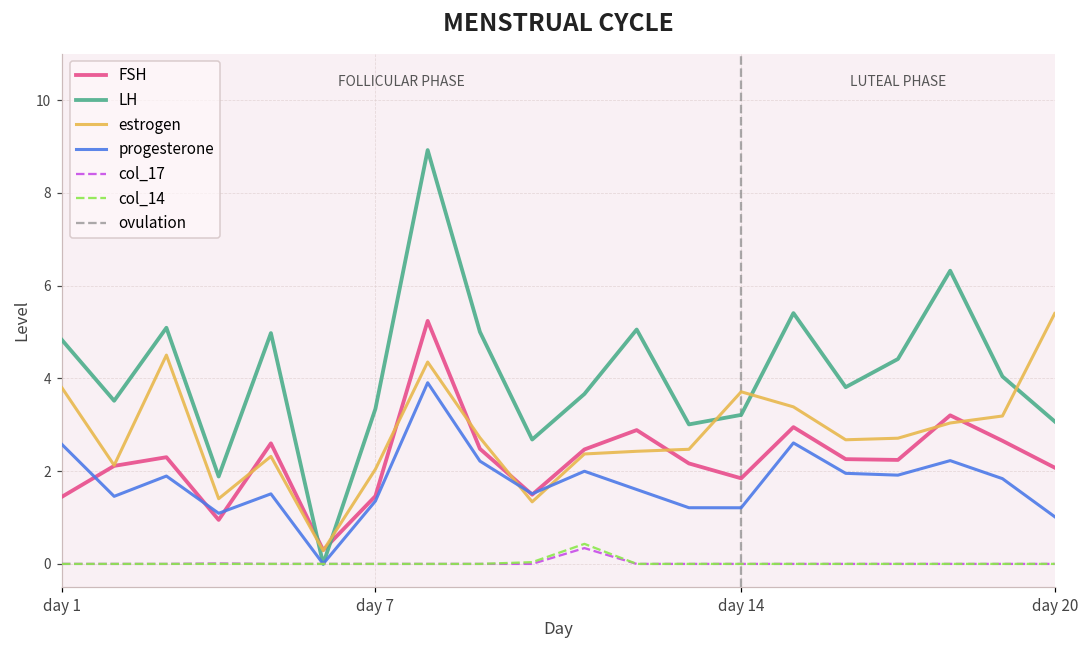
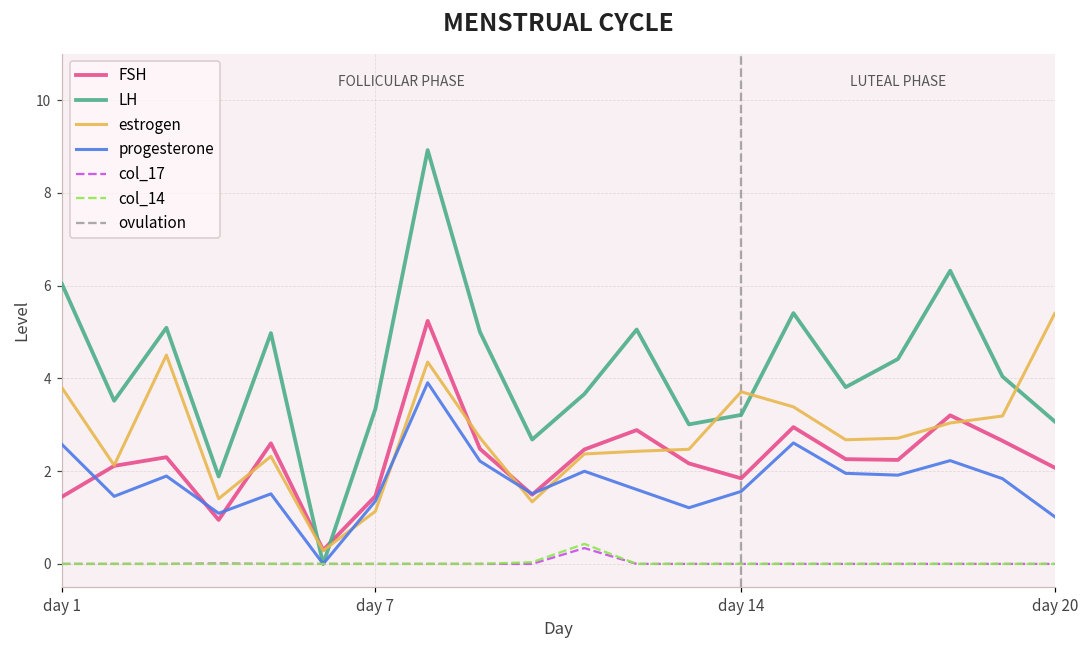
LH, day 1: 4.8 -> 6.0
estrogen, day 7: 2.0 -> 1.1
progesterone, day 14: 1.2 -> 1.6
